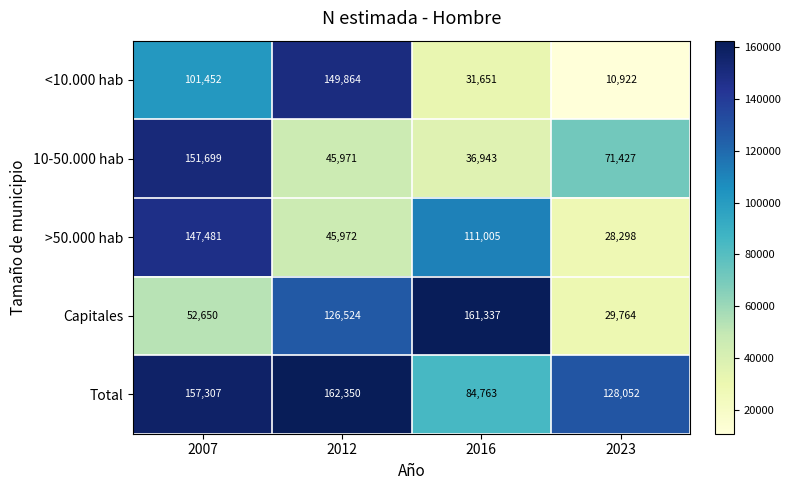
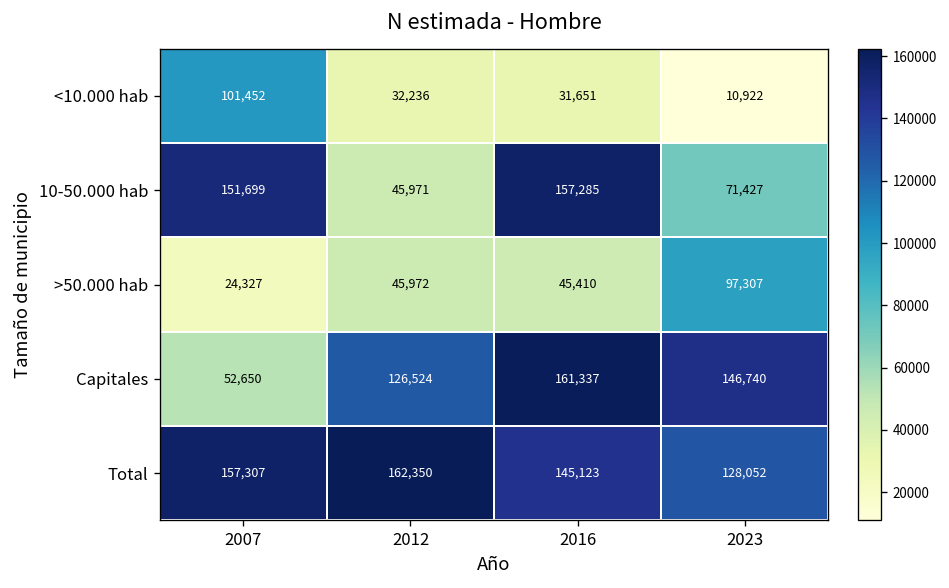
<10.000 hab, 2012: 149,864 -> 32,236
10-50.000 hab, 2016: 36,943 -> 157,285
>50.000 hab, 2007: 147,481 -> 24,327
>50.000 hab, 2016: 111,005 -> 45,410
>50.000 hab, 2023: 28,298 -> 97,307
Capitales, 2023: 29,764 -> 146,740
Total, 2016: 84,763 -> 145,123
